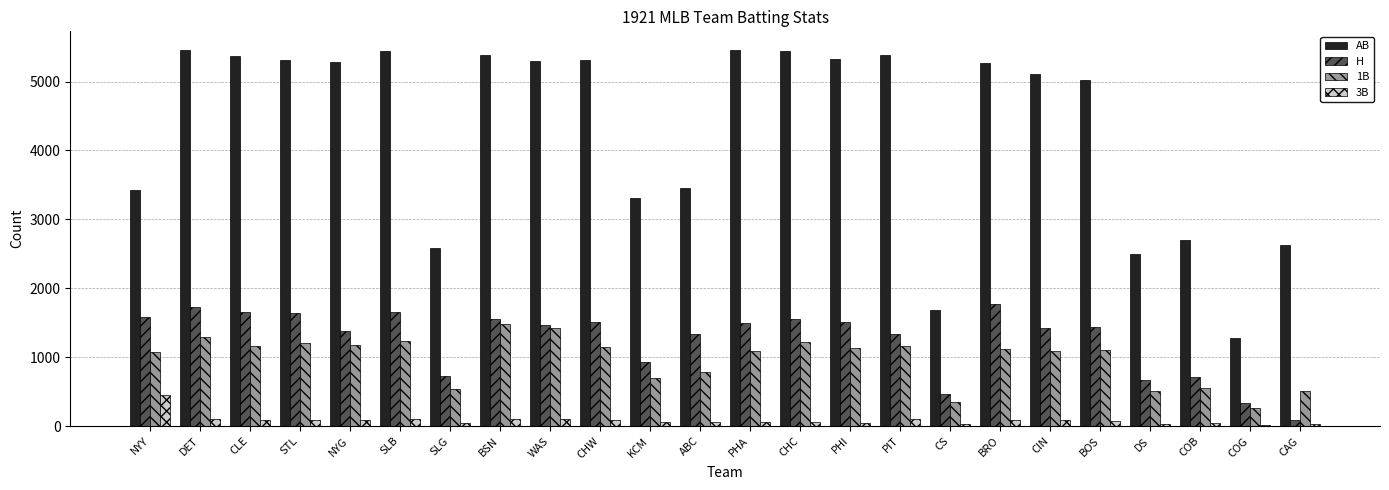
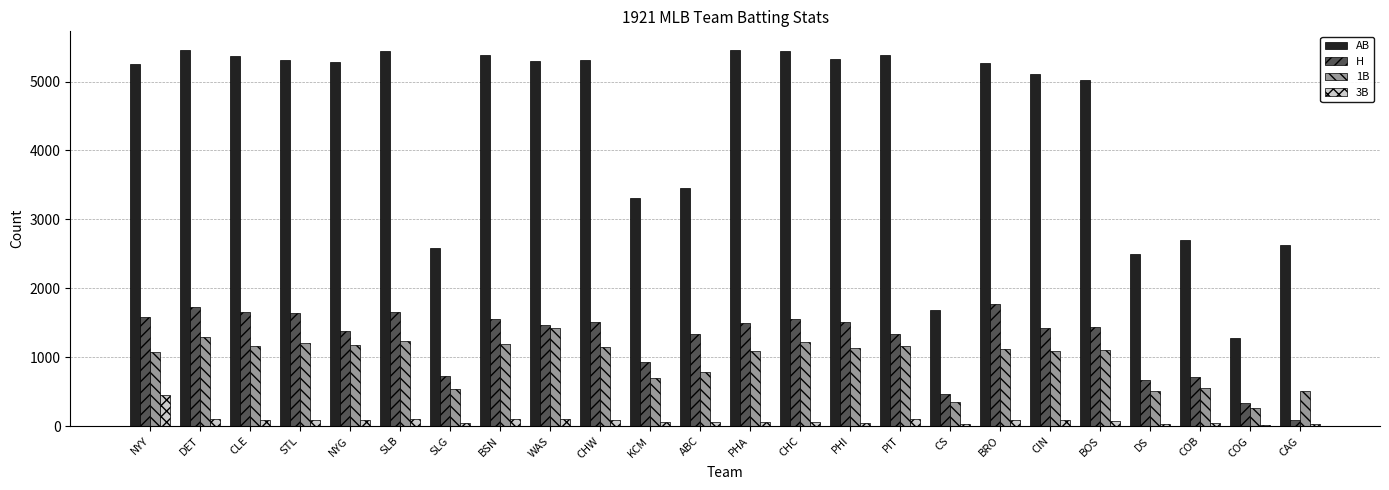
AB, NYY: 3400 -> 5300
1B, BSN: 1500 -> 1200
